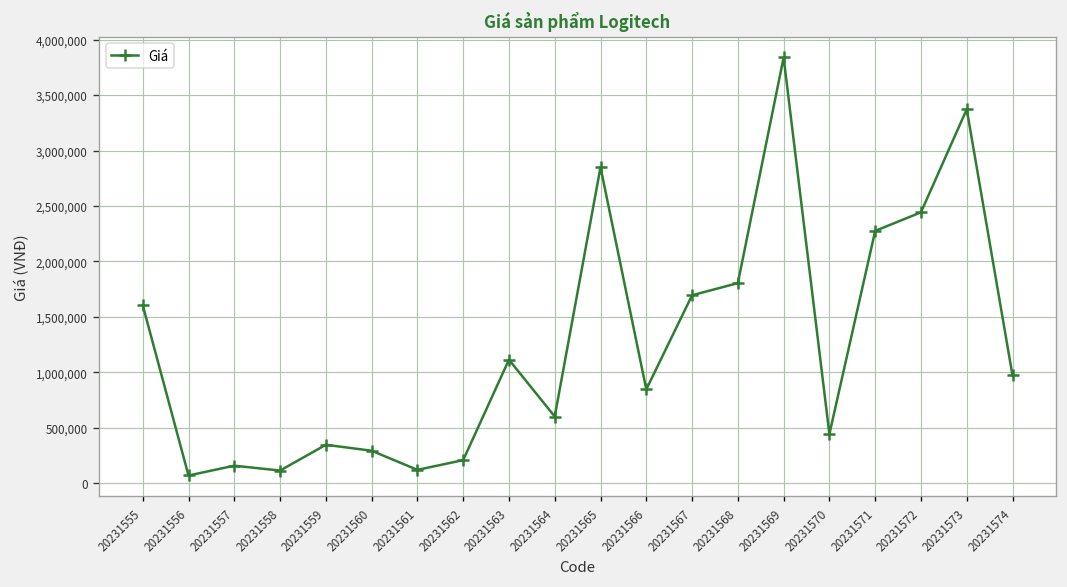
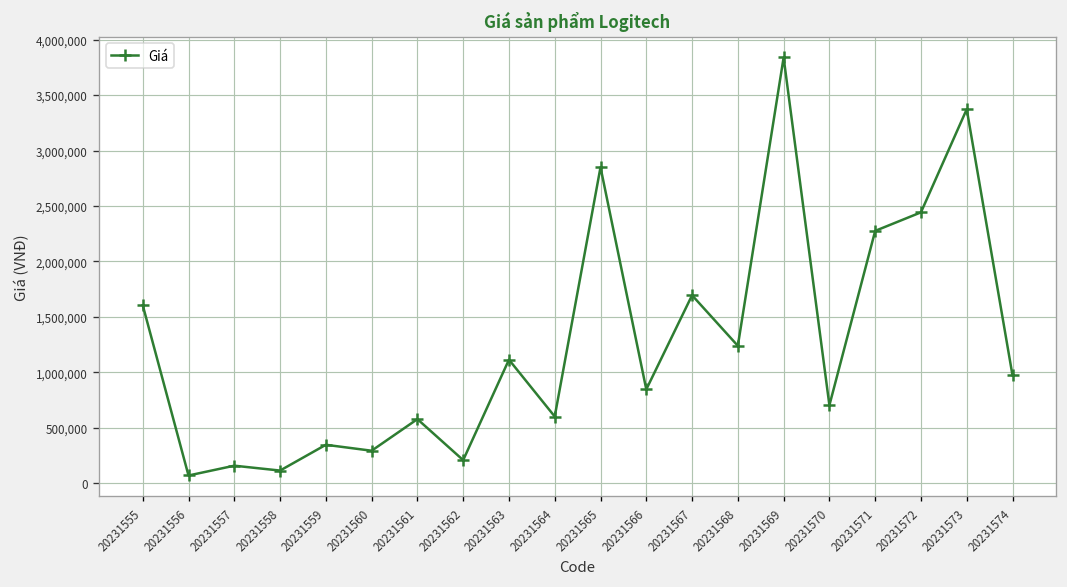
20231561: 100,000 -> 600,000
20231568: 1,800,000 -> 1,200,000
20231570: 400,000 -> 700,000
